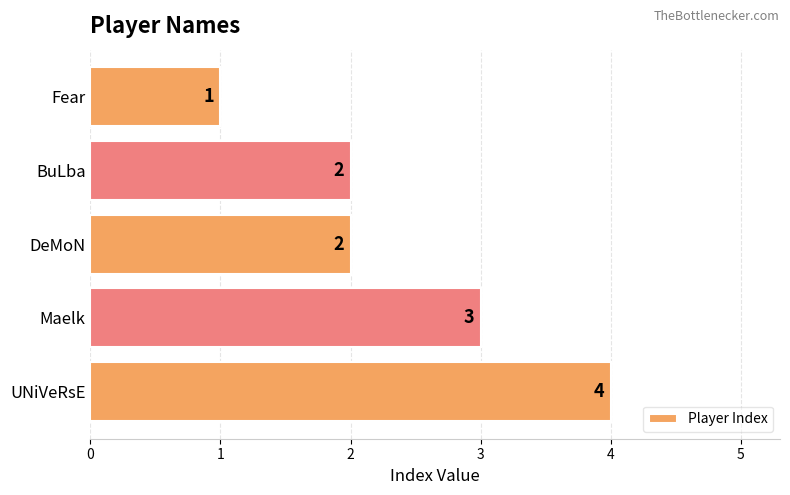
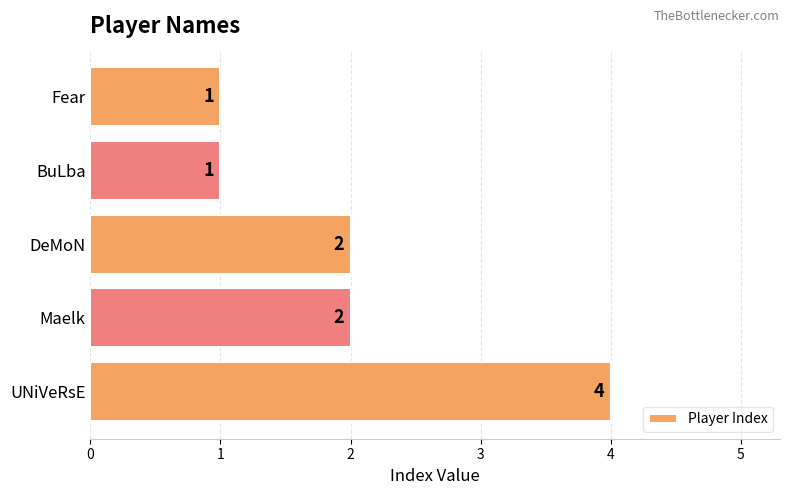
BuLba: 2 -> 1
Maelk: 3 -> 2
